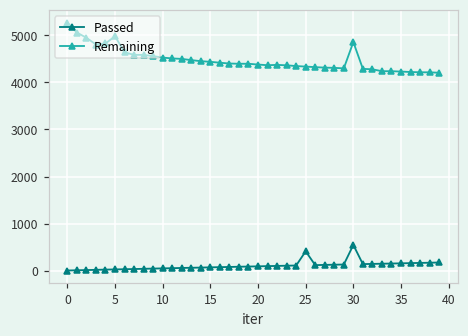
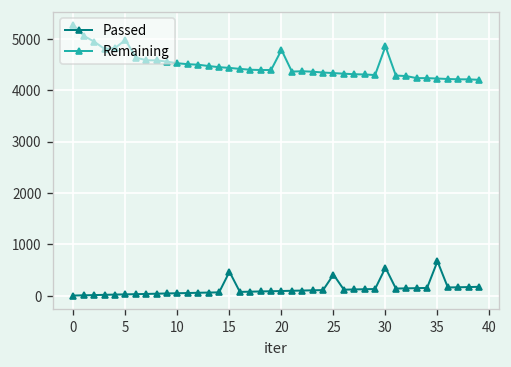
Passed, 15: 100 -> 500
Remaining, 20: 4400 -> 4800
Passed, 35: 200 -> 700
